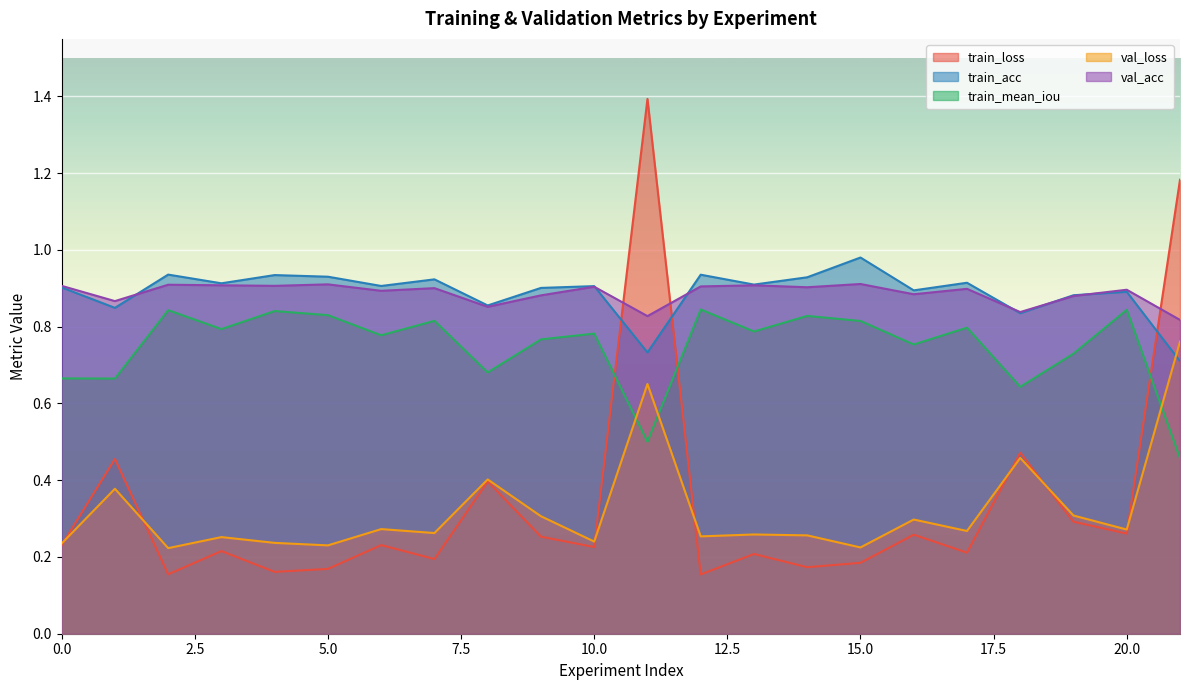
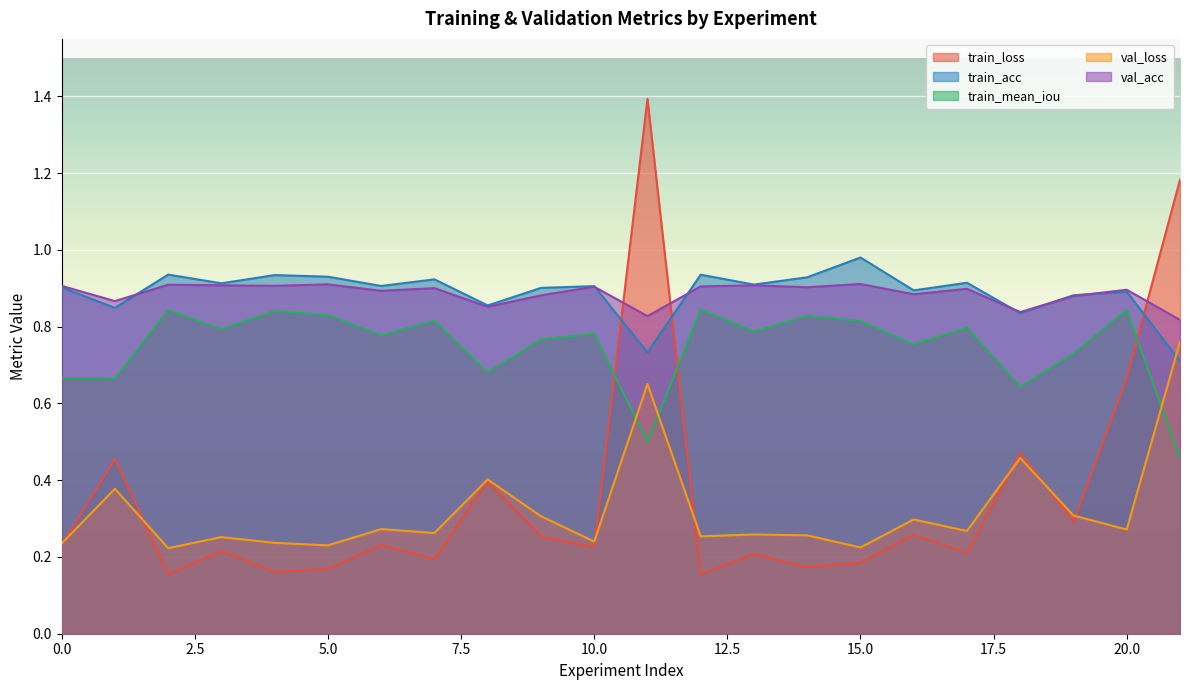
train_loss, 20.0: 0.26 -> 0.67
